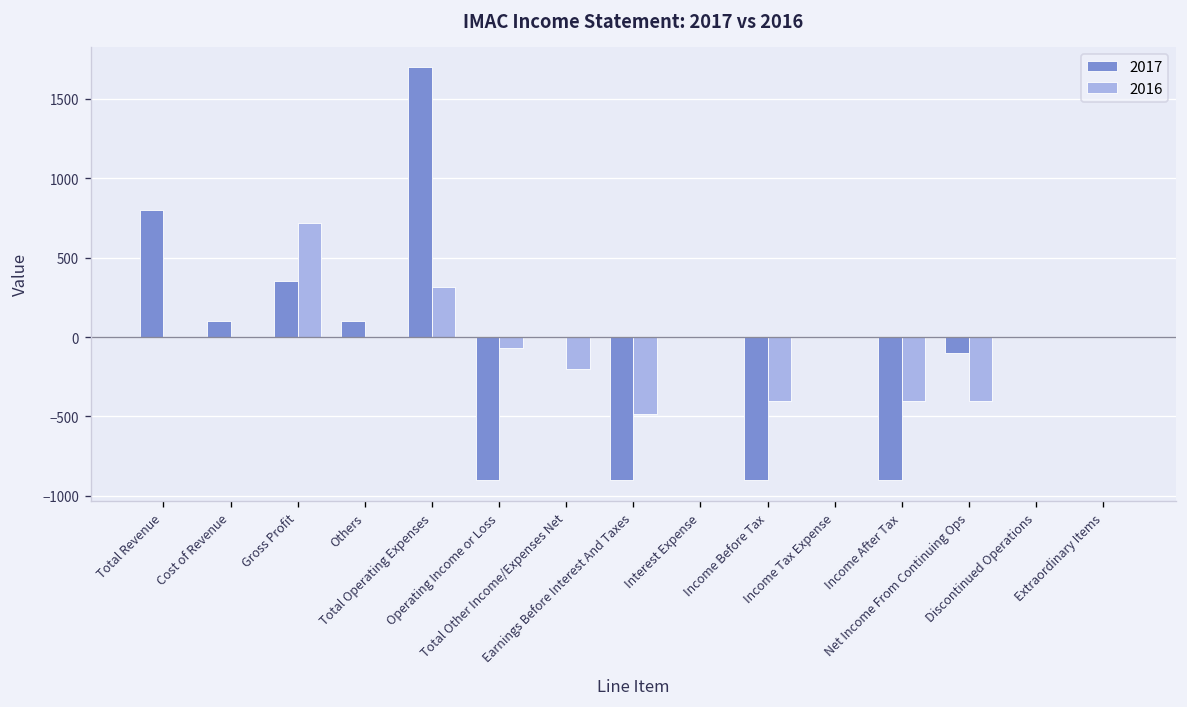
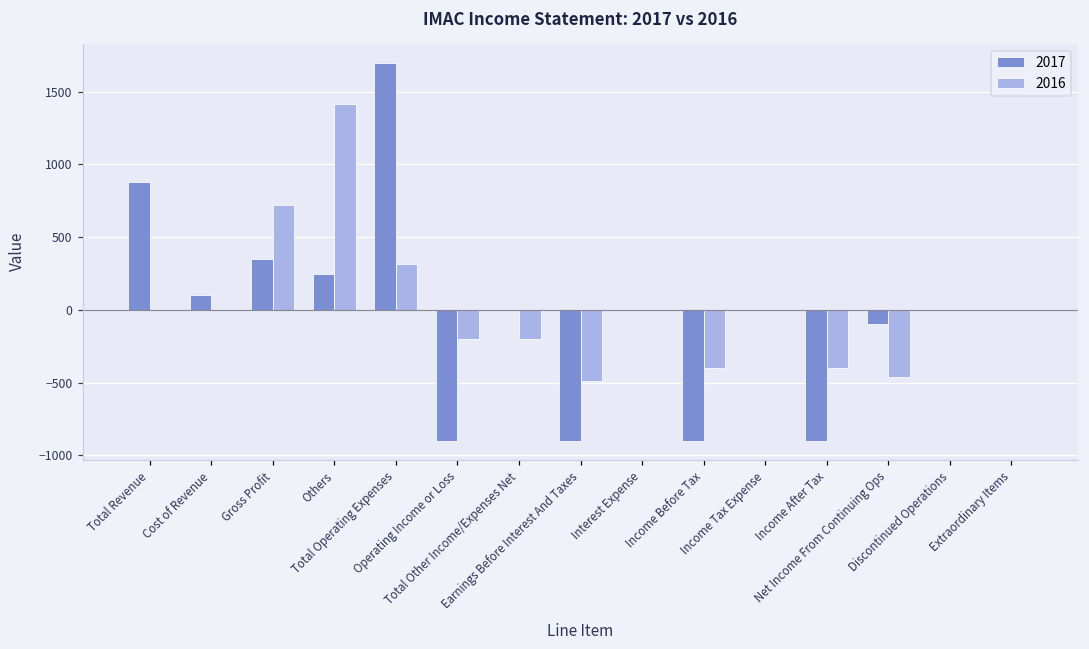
2017, Total Revenue: 800 -> 880
2017, Others: 100 -> 250
2016, Others: 0 -> 1410
2016, Operating Income or Loss: -70 -> -200
2016, Net Income From Continuing Ops: -400 -> -460
